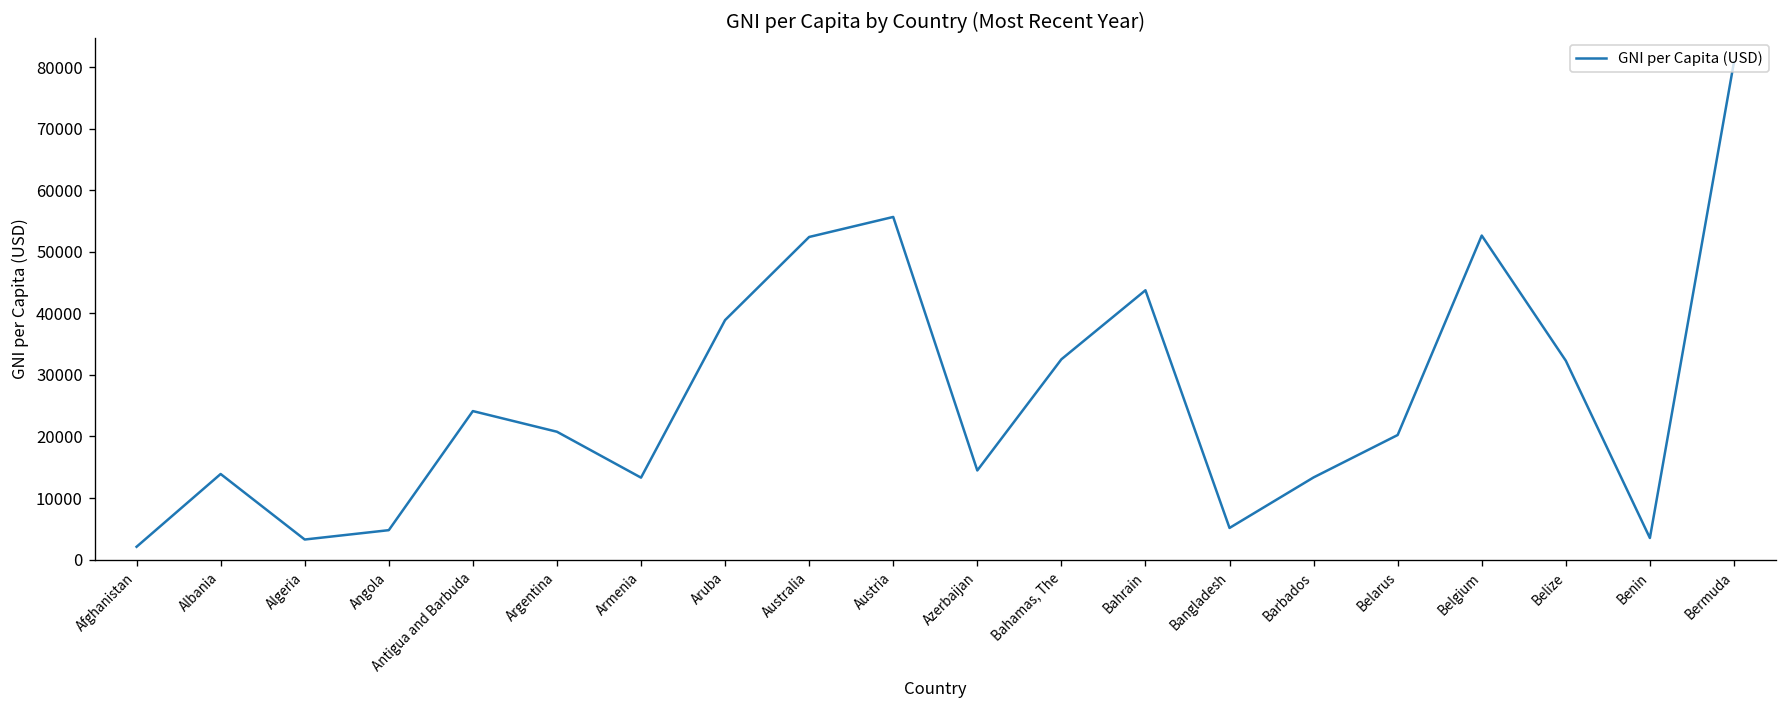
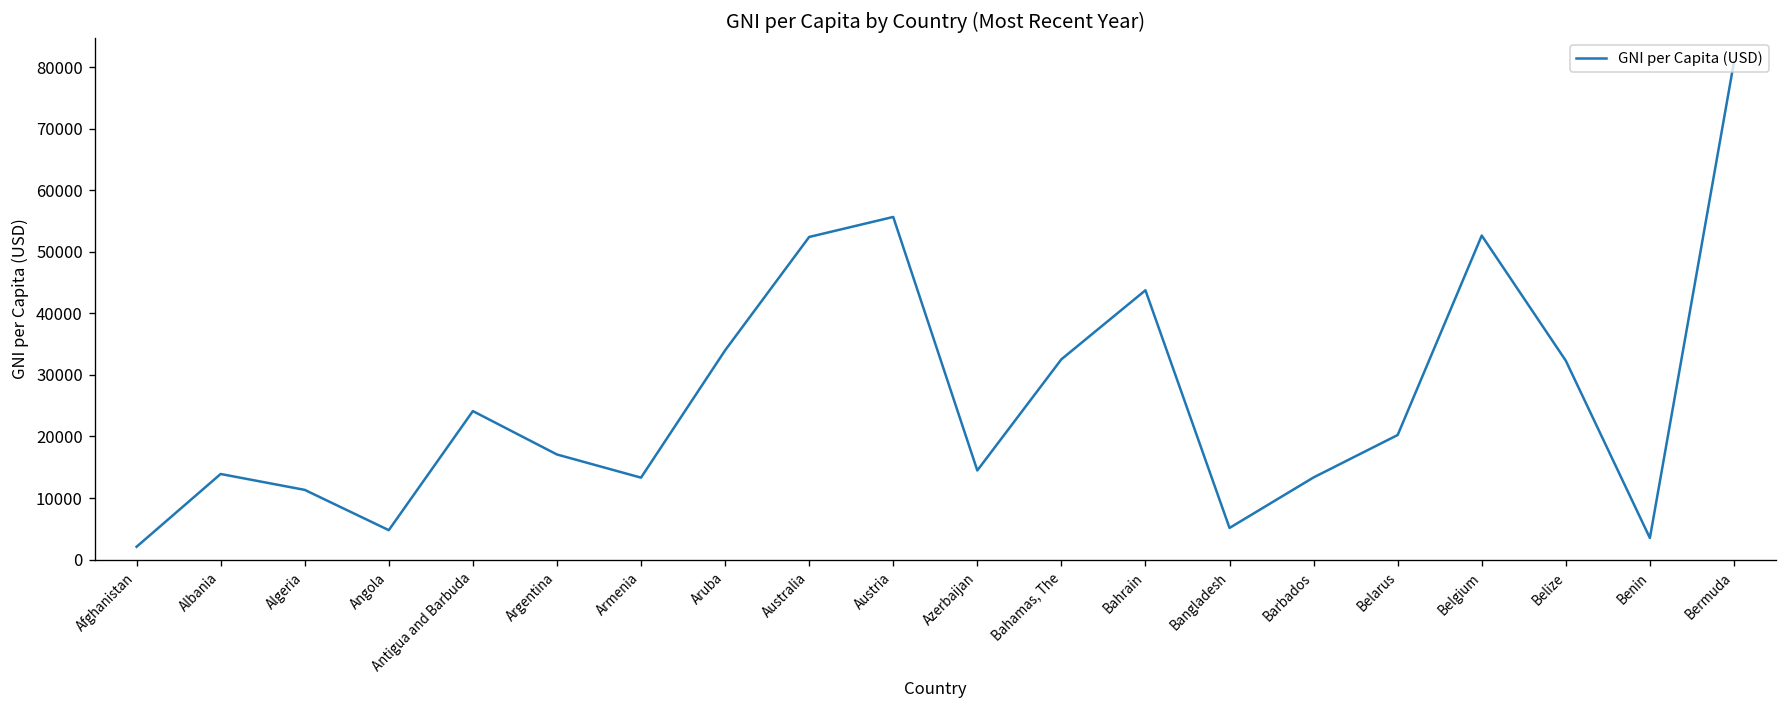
Algeria: 3000 -> 11000
Argentina: 21000 -> 17000
Aruba: 39000 -> 34000
